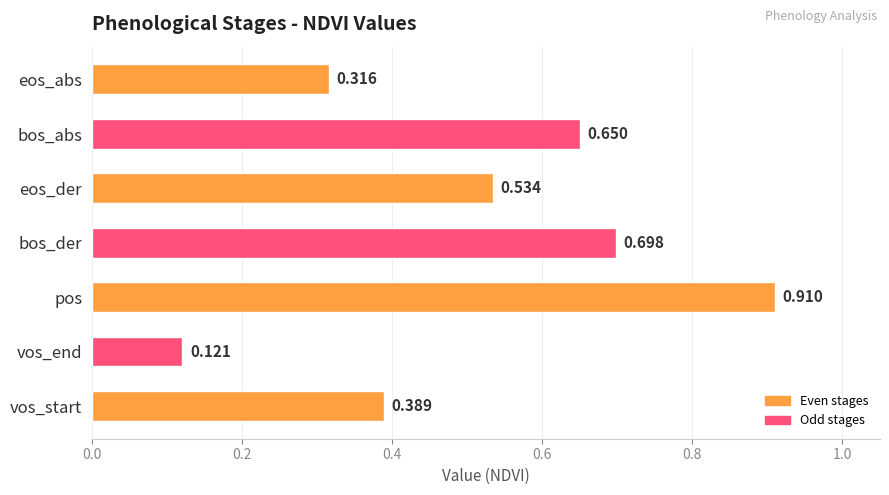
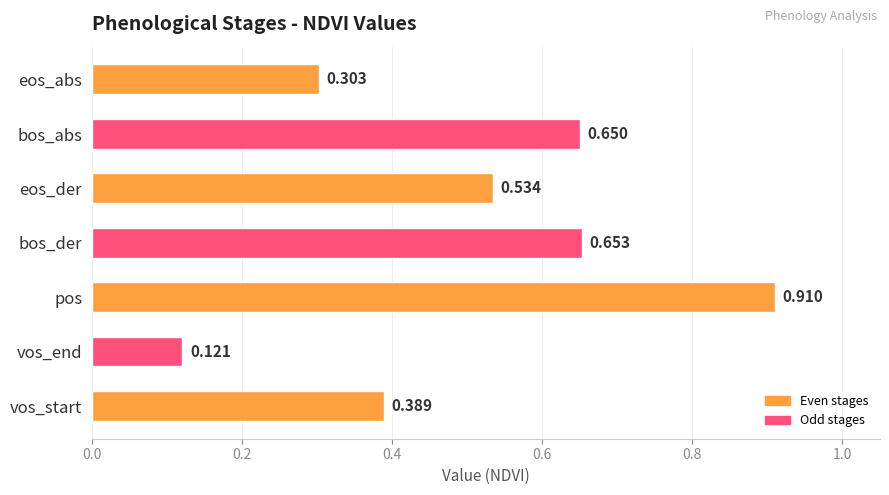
eos_abs: 0.316 -> 0.303
bos_der: 0.698 -> 0.653
